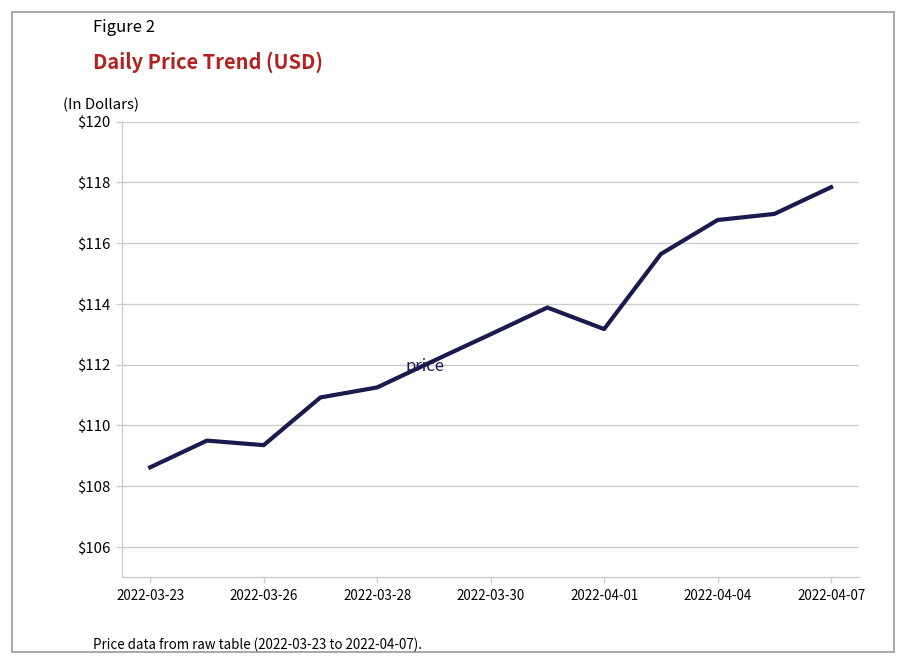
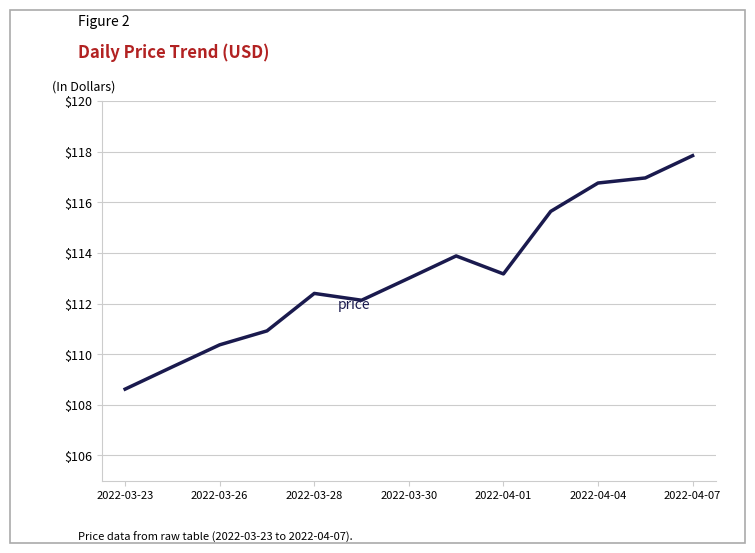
2022-03-26: $109.4 -> $110.4
2022-03-28: $111.3 -> $112.4
